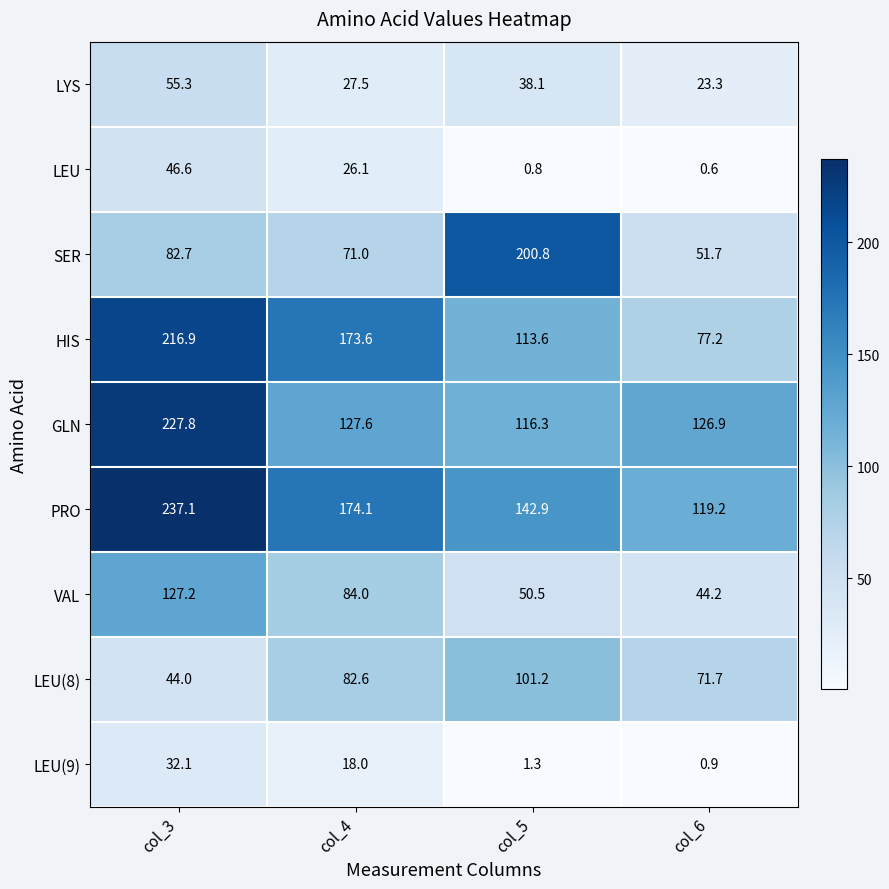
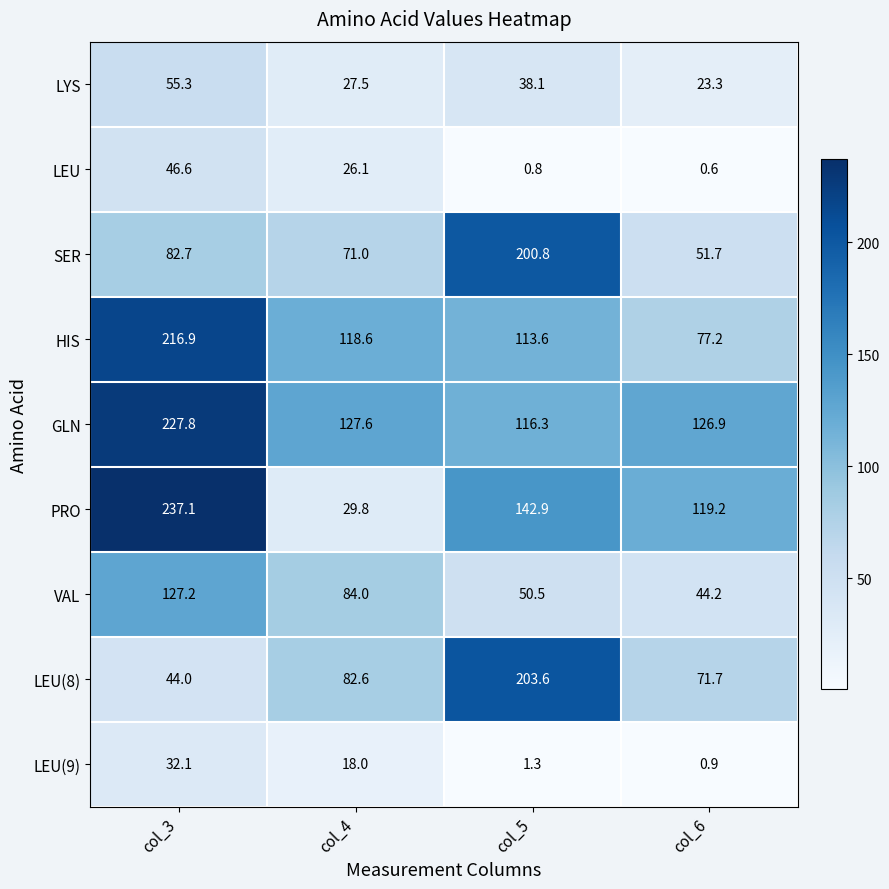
HIS, col_4: 173.6 -> 118.6
PRO, col_4: 174.1 -> 29.8
LEU(8), col_5: 101.2 -> 203.6
